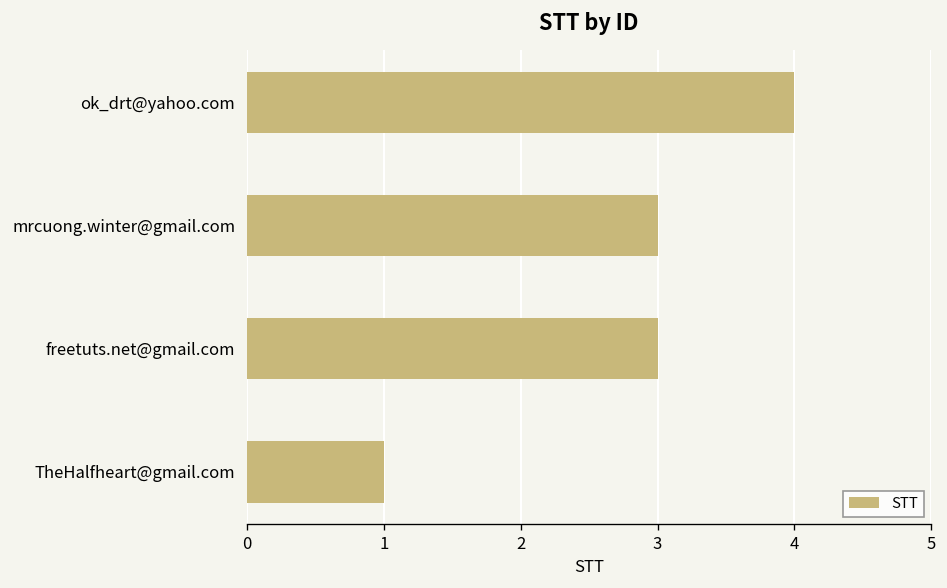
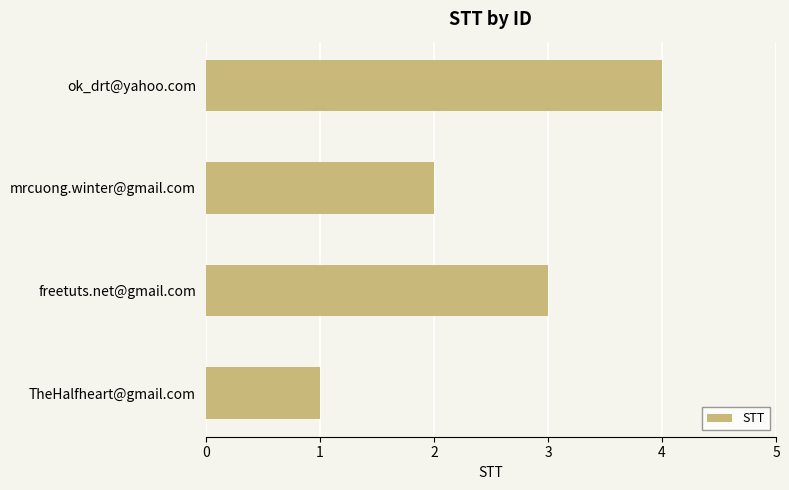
mrcuong.winter@gmail.com: 3 -> 2
